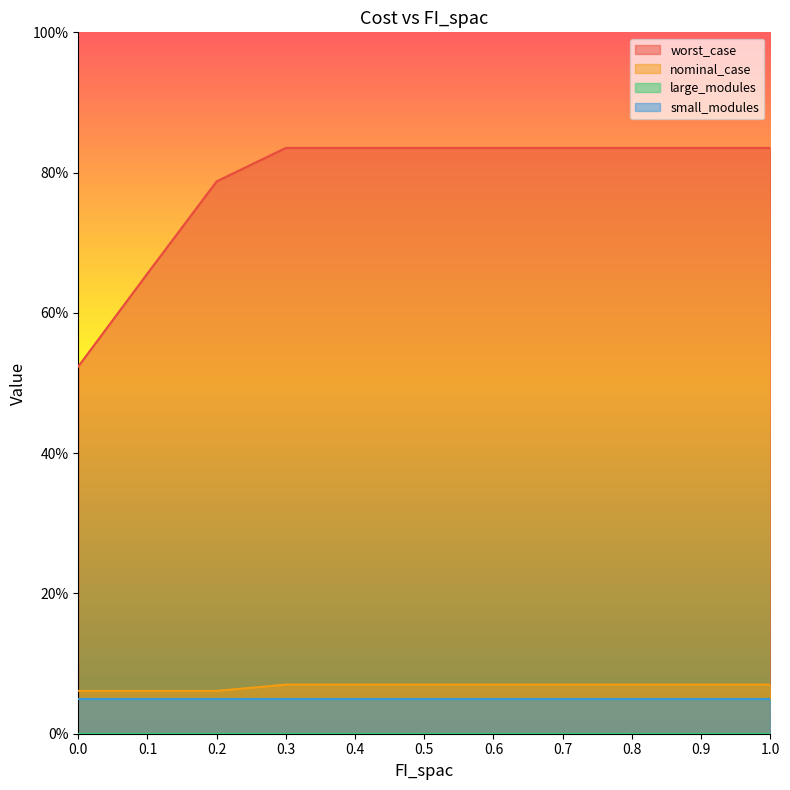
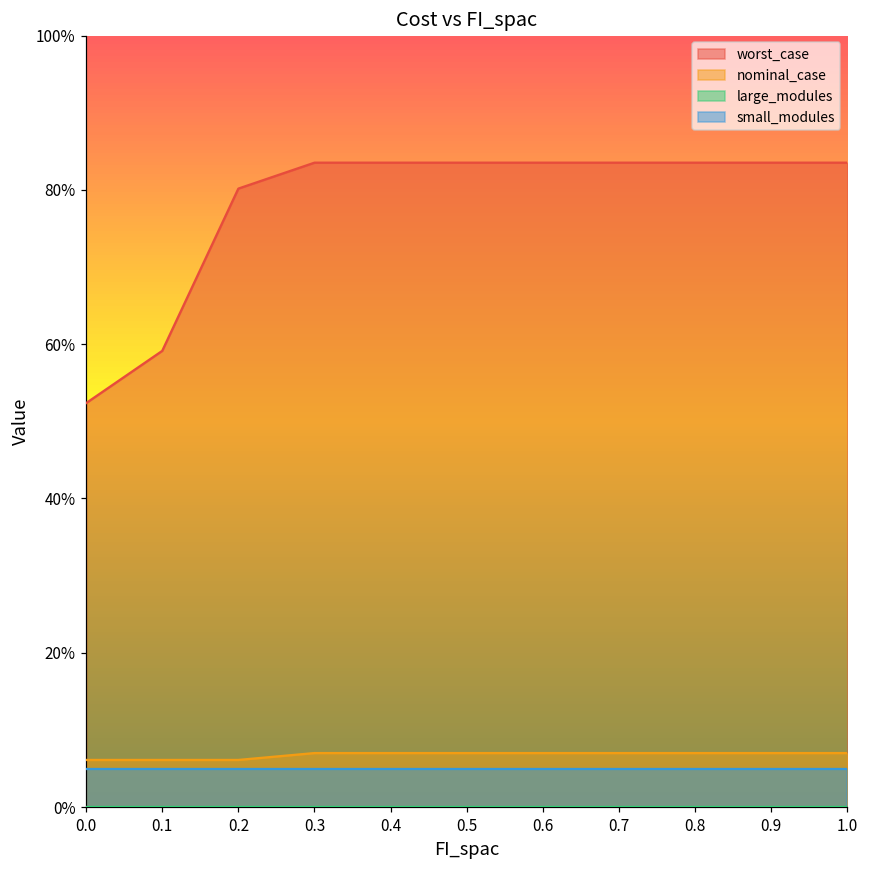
worst_case, 0.1: 66% -> 59%
worst_case, 0.2: 79% -> 80%
